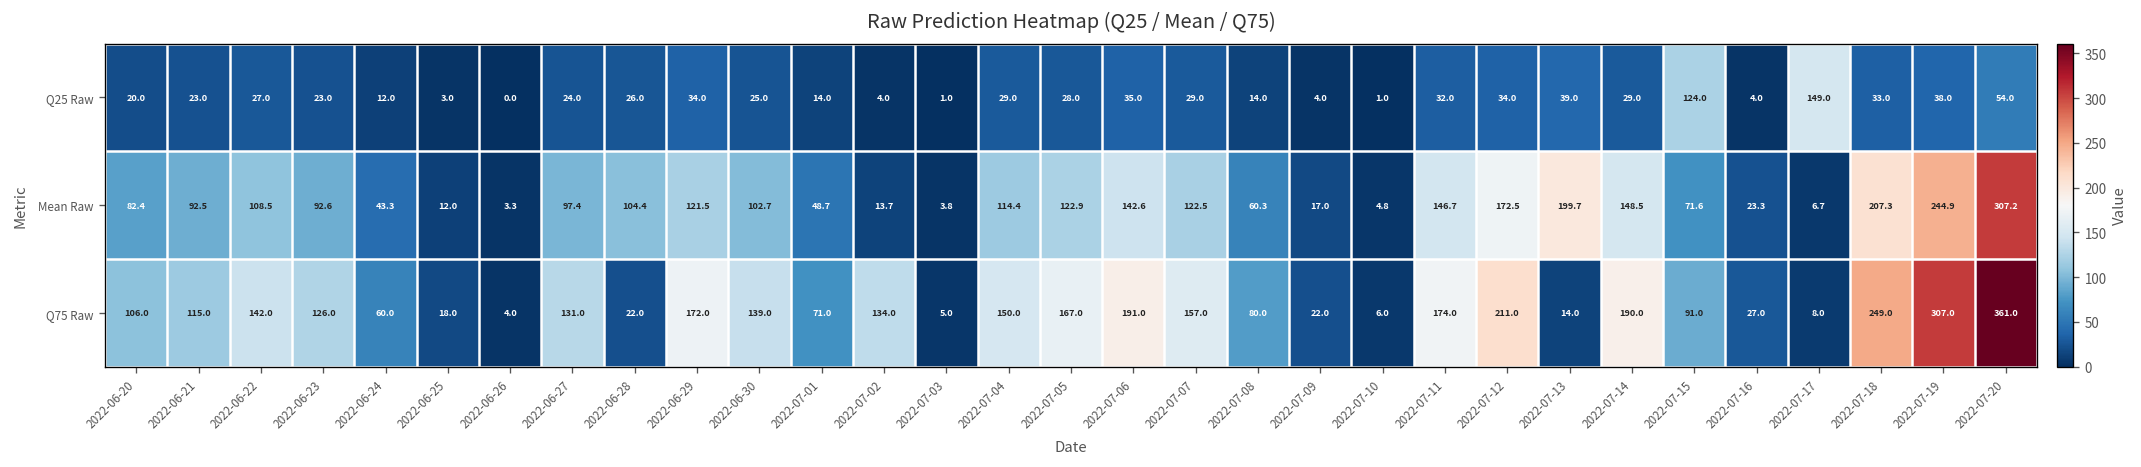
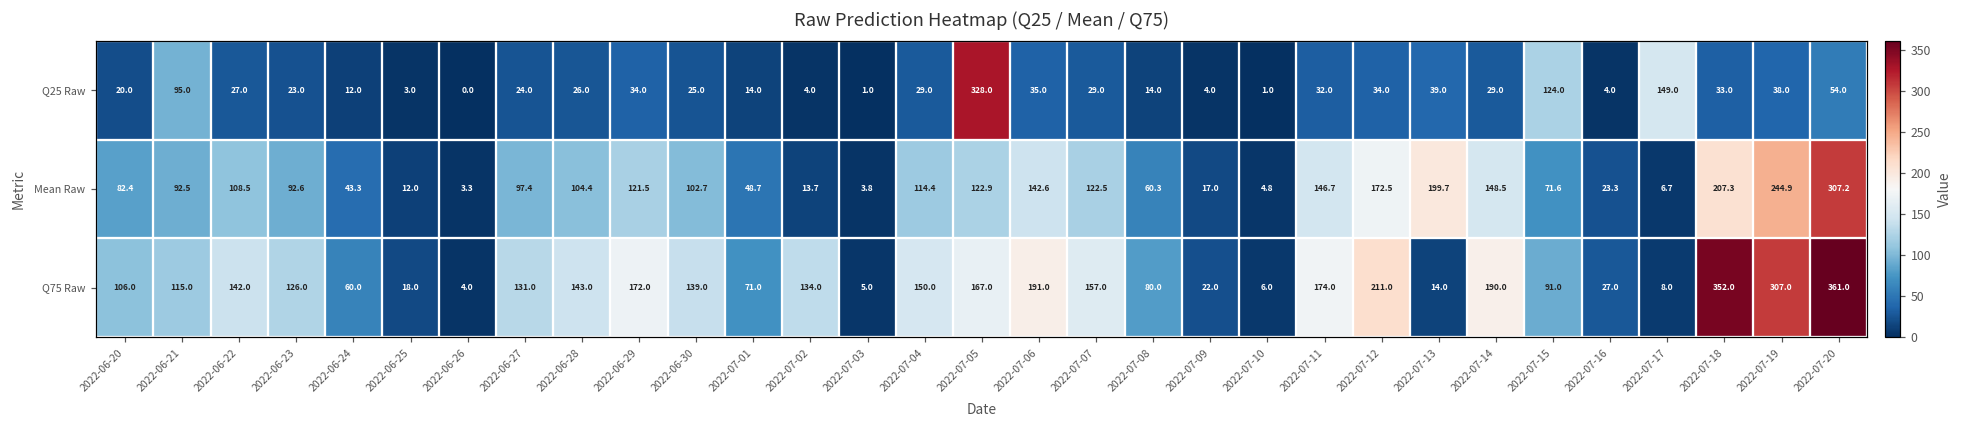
Q25 Raw, 2022-06-21: 23.0 -> 95.0
Q25 Raw, 2022-07-05: 28.0 -> 328.0
Q75 Raw, 2022-06-28: 22.0 -> 143.0
Q75 Raw, 2022-07-18: 249.0 -> 352.0
